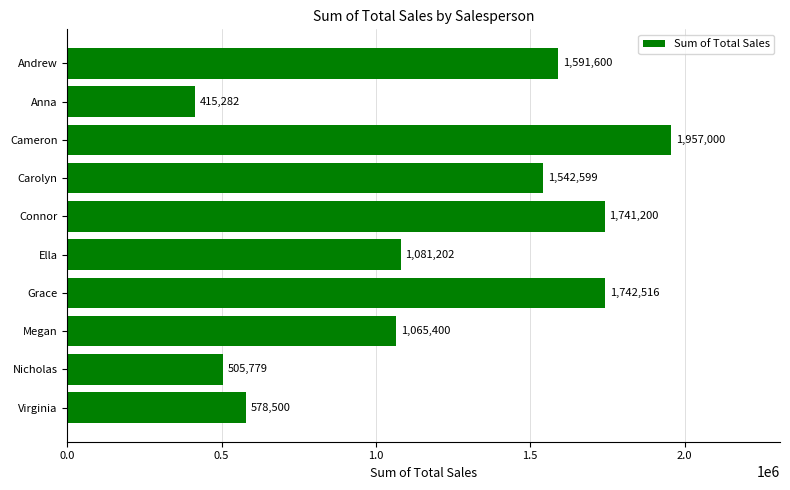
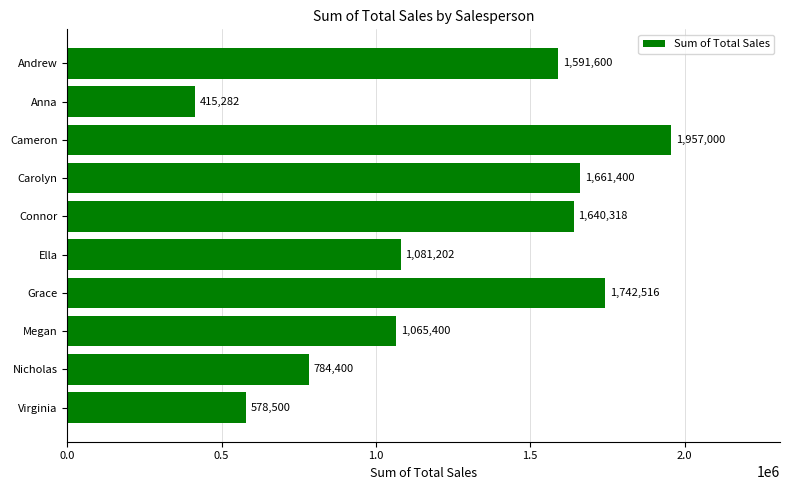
Carolyn: 1,542,599 -> 1,661,400
Connor: 1,741,200 -> 1,640,318
Nicholas: 505,779 -> 784,400
